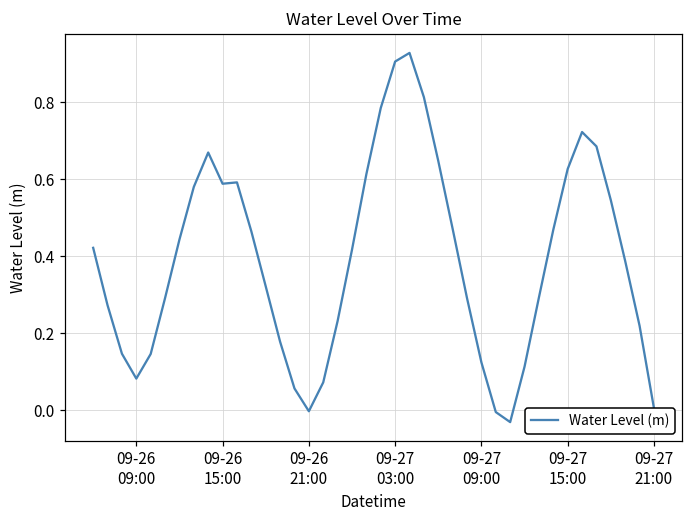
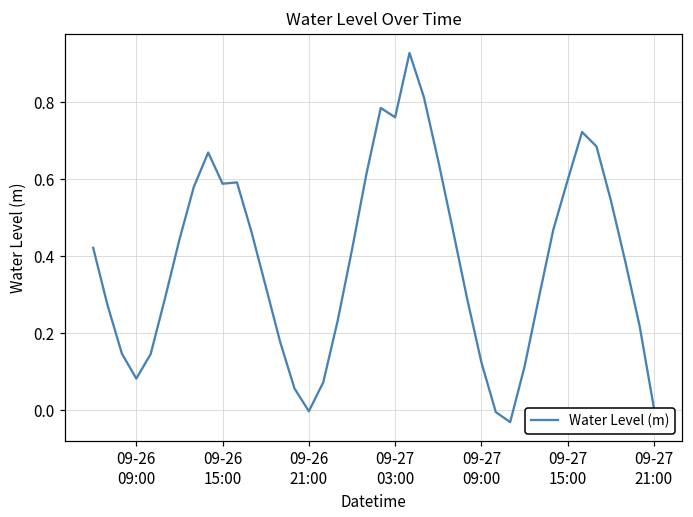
09-27 03:00: 0.91 -> 0.76
09-27 15:00: 0.63 -> 0.60
